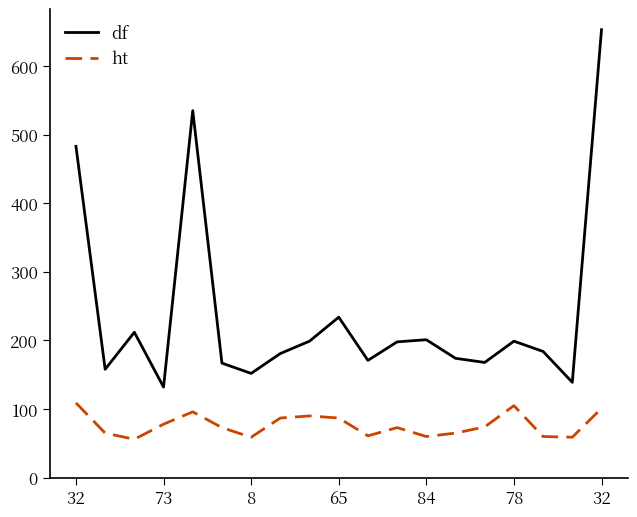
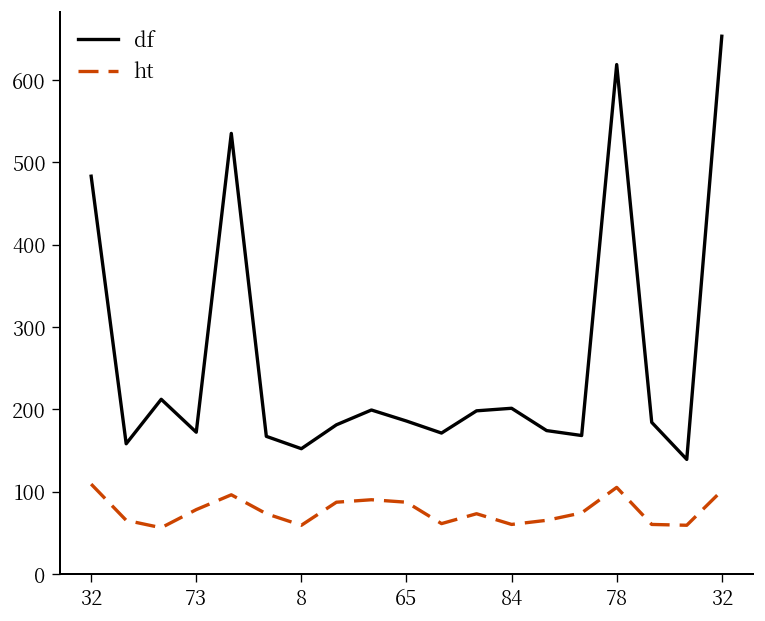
df, 73: 130 -> 170
df, 65: 230 -> 190
df, 78: 200 -> 620
